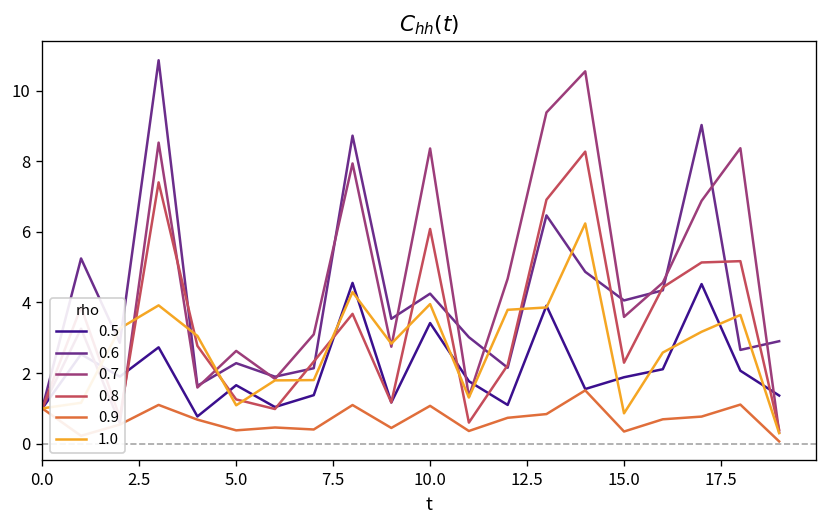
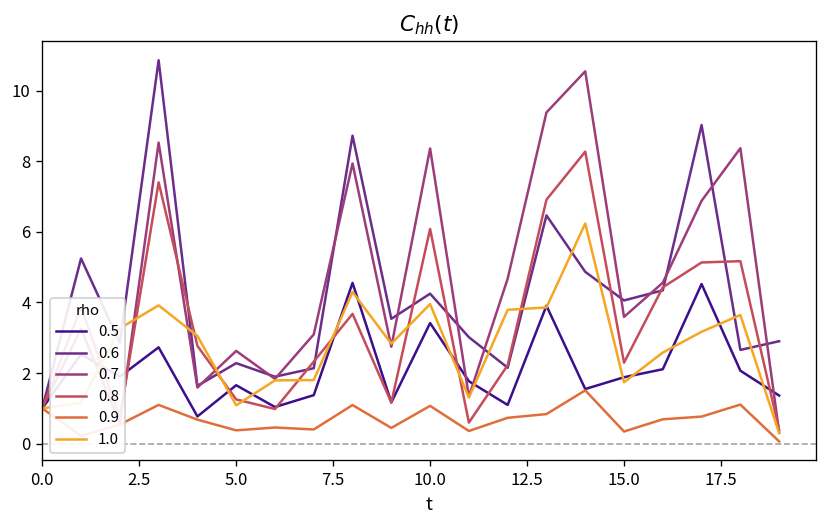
1.0, 15.0: 0.9 -> 1.7
